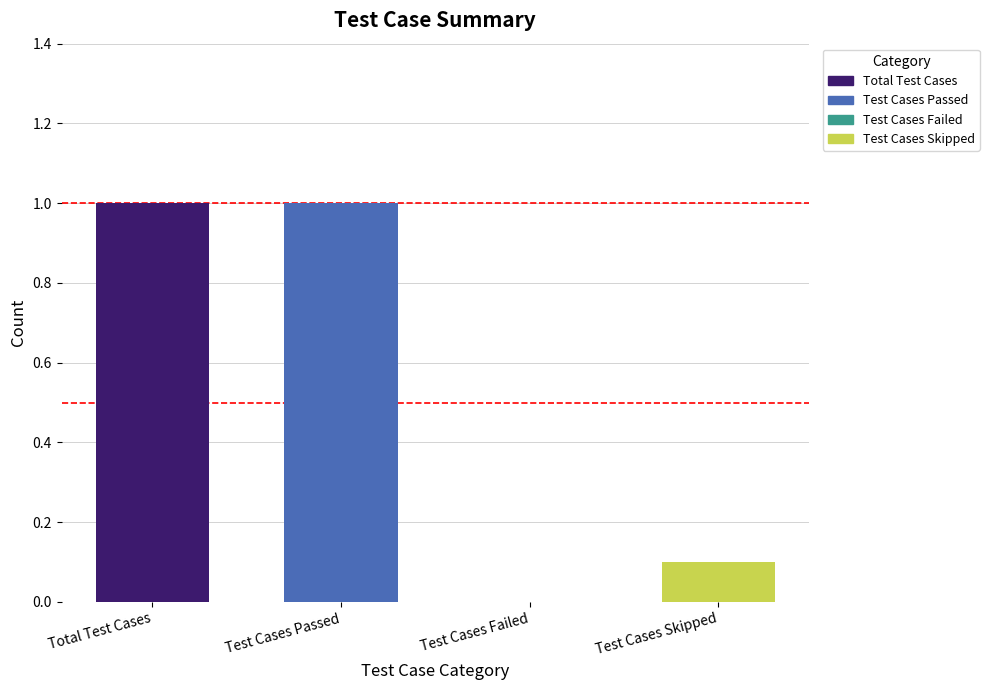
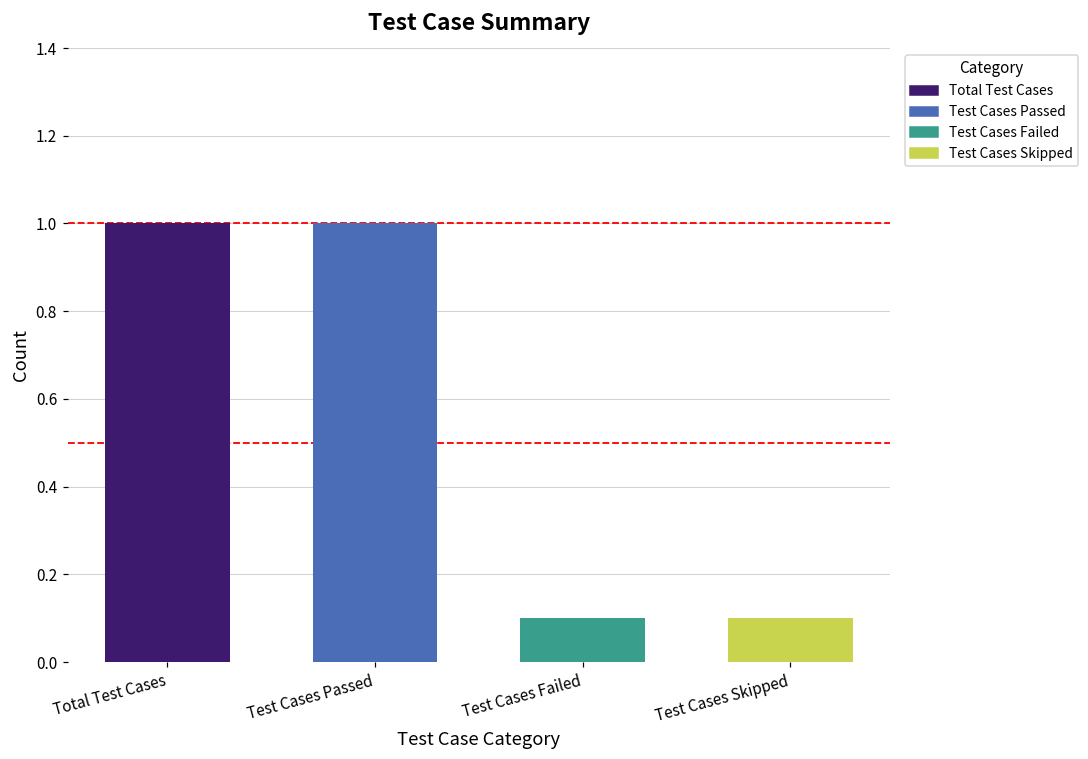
Test Cases Failed: 0.0 -> 0.1
